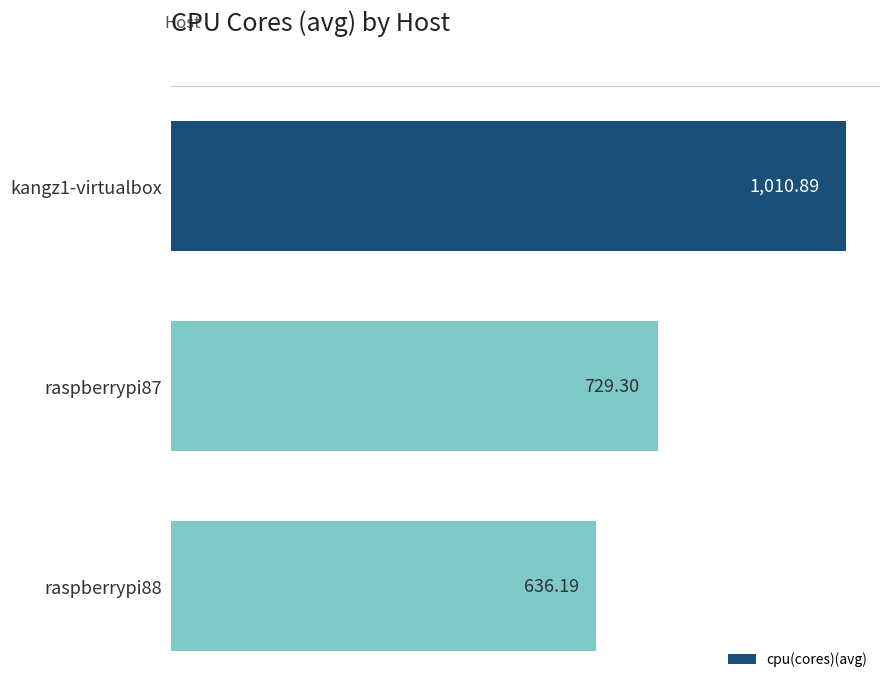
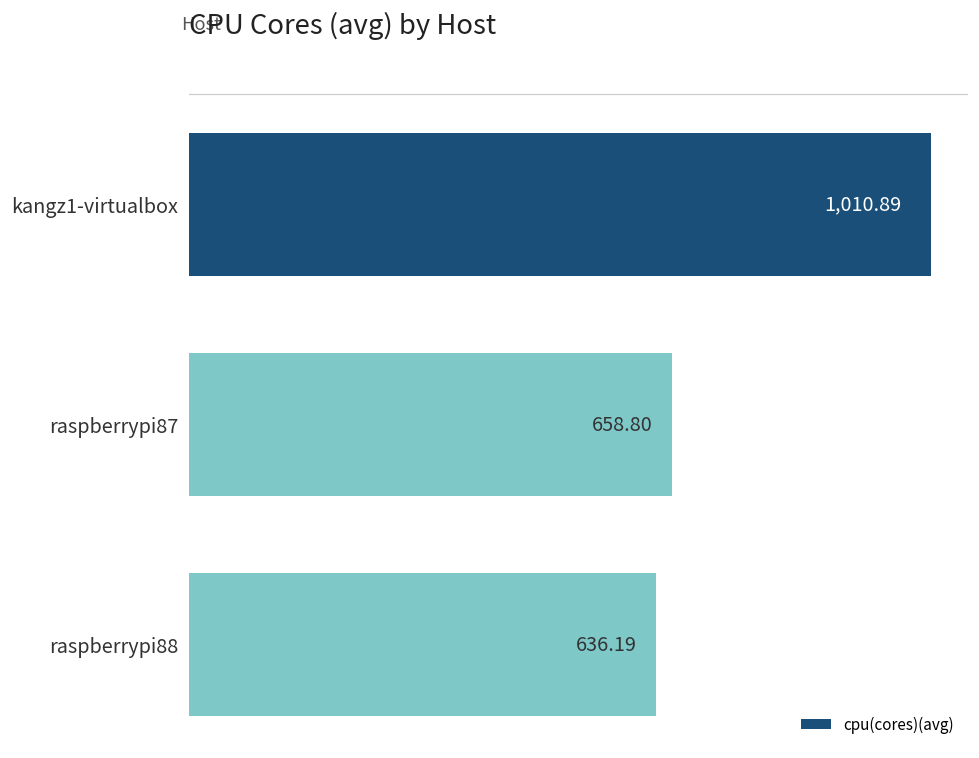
raspberrypi87: 729.30 -> 658.80
